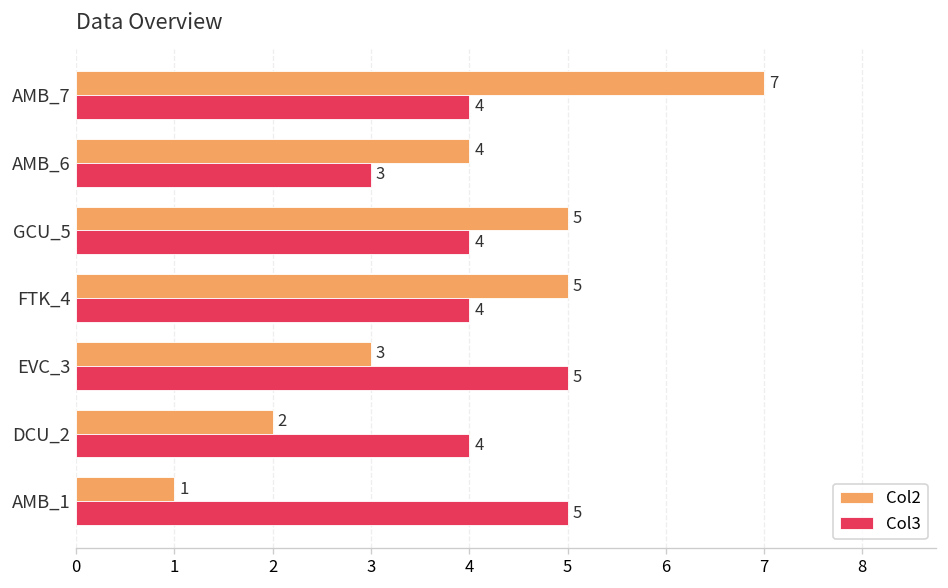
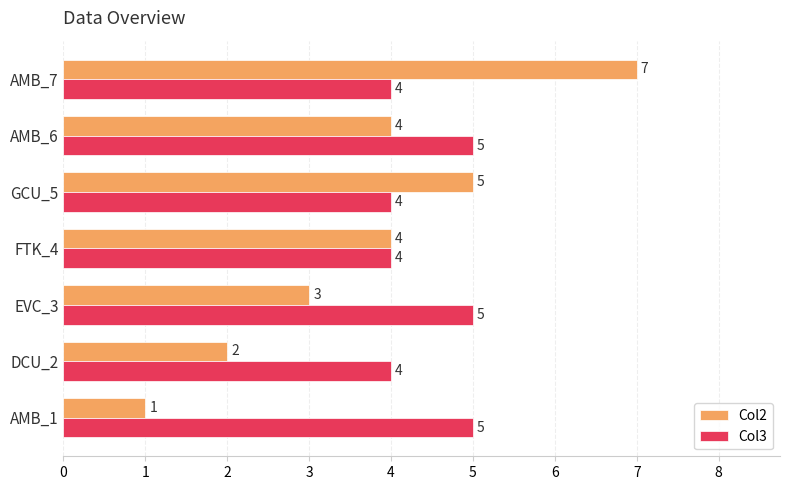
Col3, AMB_6: 3 -> 5
Col2, FTK_4: 5 -> 4
